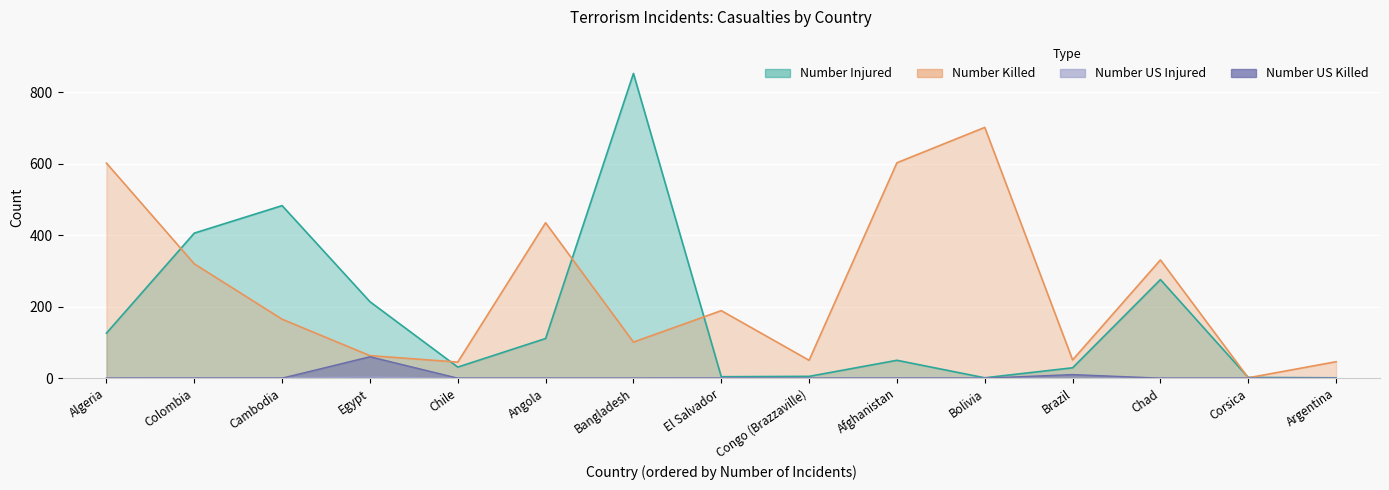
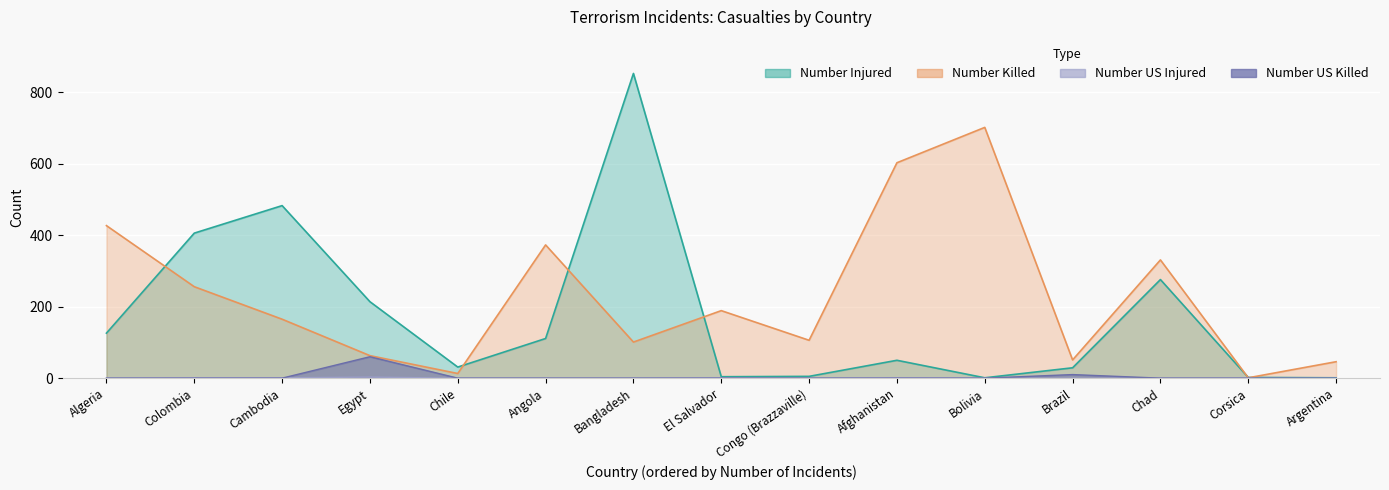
Number Killed, Algeria: 600 -> 430
Number Killed, Colombia: 320 -> 260
Number Killed, Chile: 50 -> 10
Number Killed, Angola: 440 -> 370
Number Killed, Congo (Brazzaville): 50 -> 110
